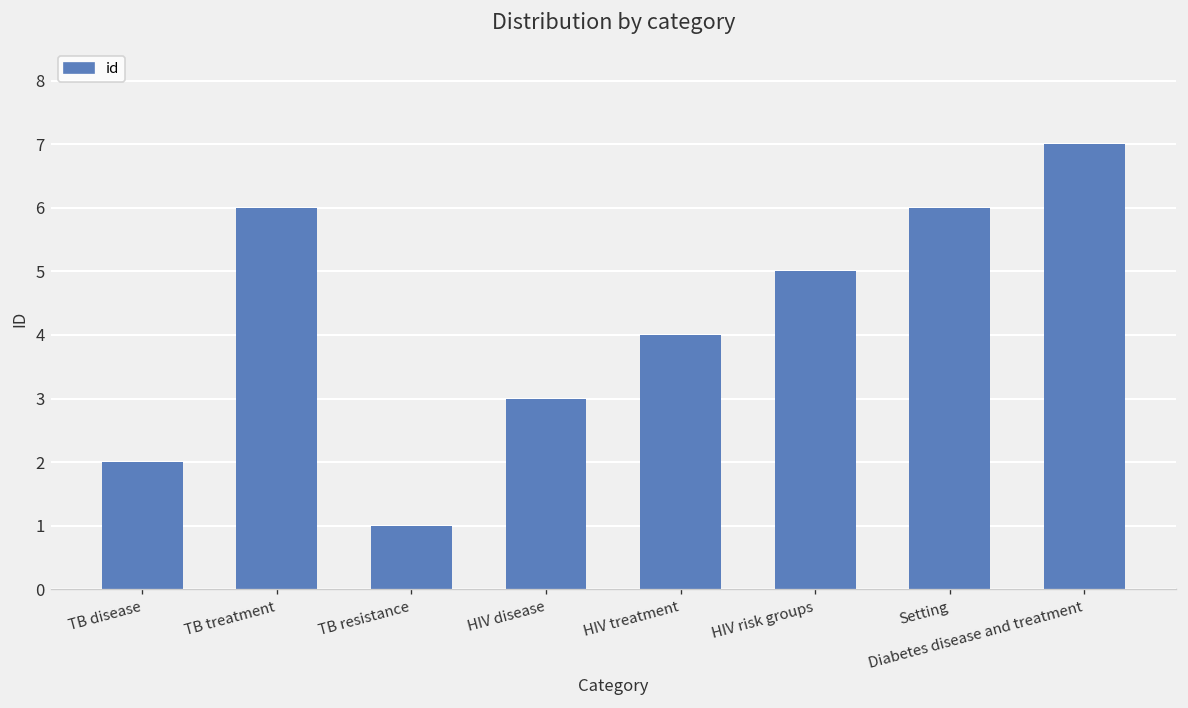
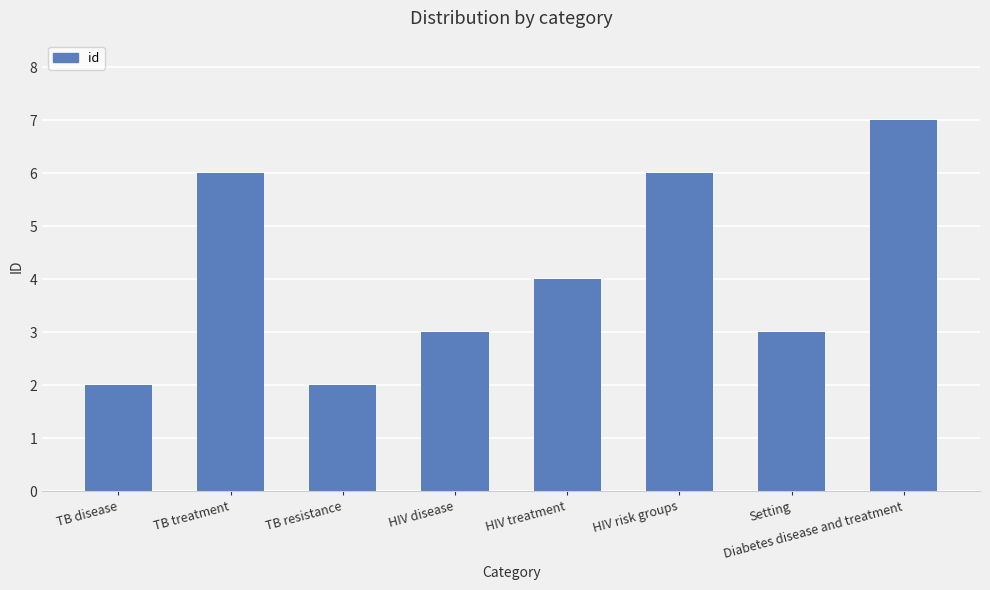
TB resistance: 1 -> 2
HIV risk groups: 5 -> 6
Setting: 6 -> 3
